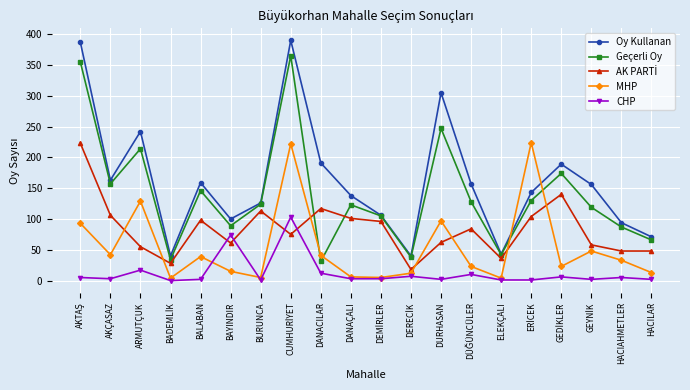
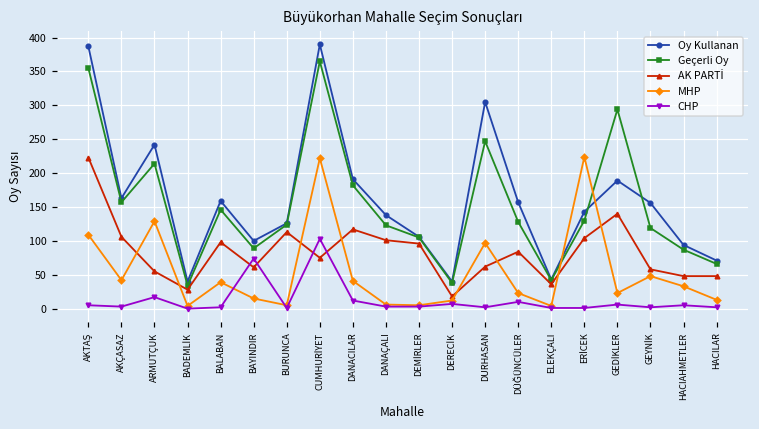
MHP, AKTAŞ: 90 -> 110
Geçerli Oy, DANACILAR: 30 -> 180
Geçerli Oy, GEDİKLER: 170 -> 290
